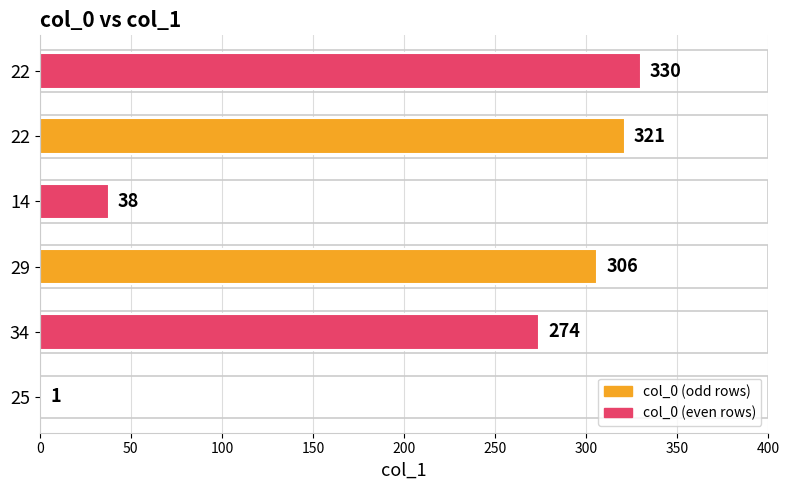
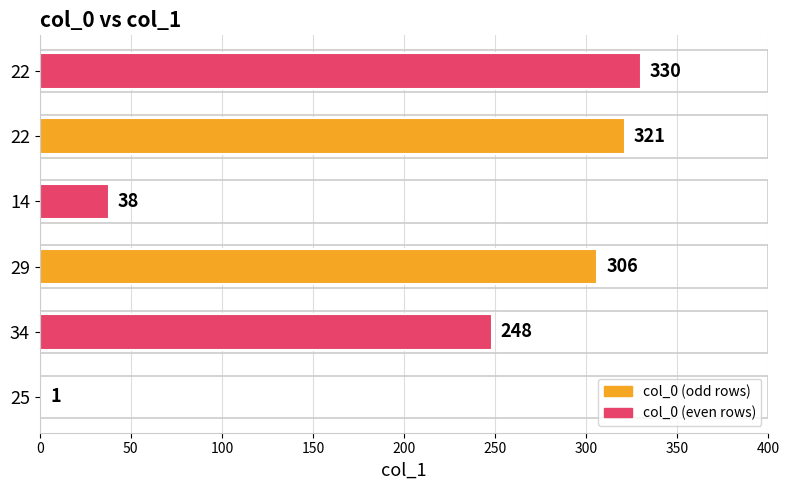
34: 274 -> 248
